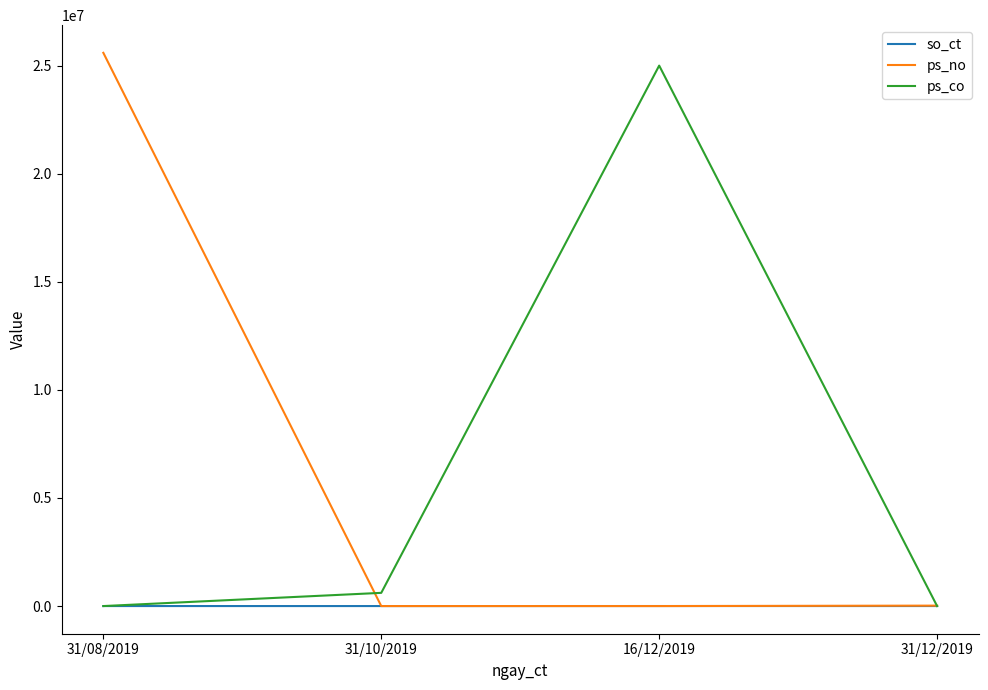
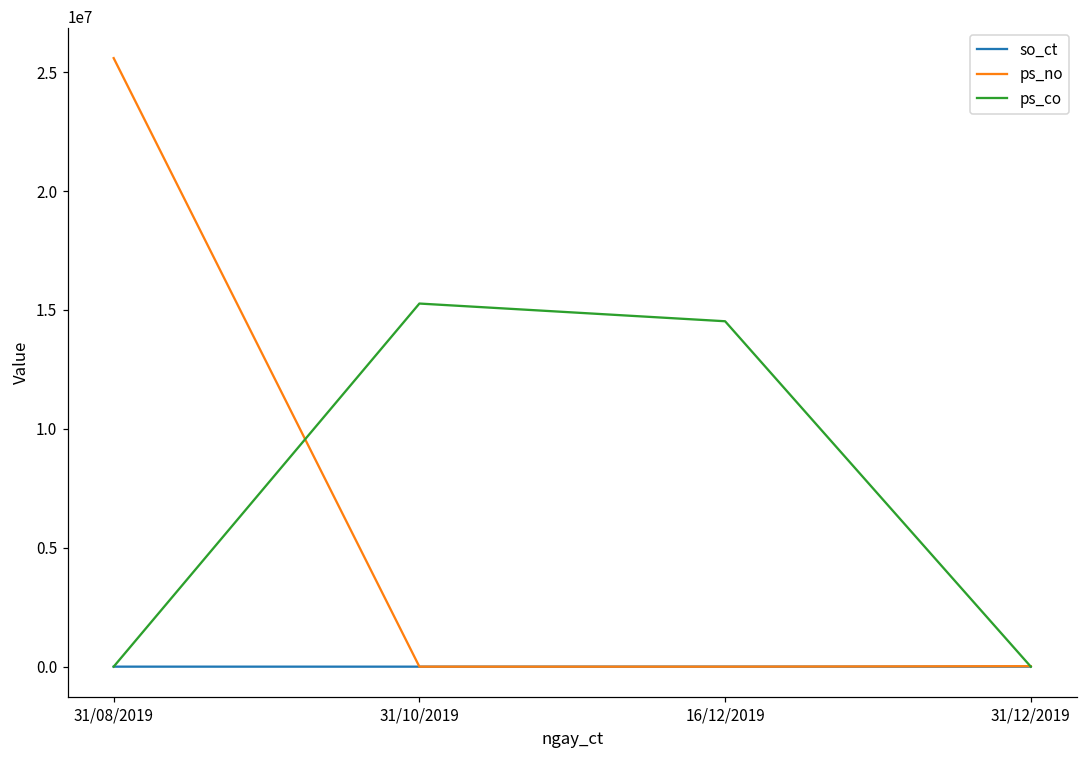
ps_co, 31/10/2019: 600000 -> 15300000
ps_co, 16/12/2019: 25000000 -> 14500000
